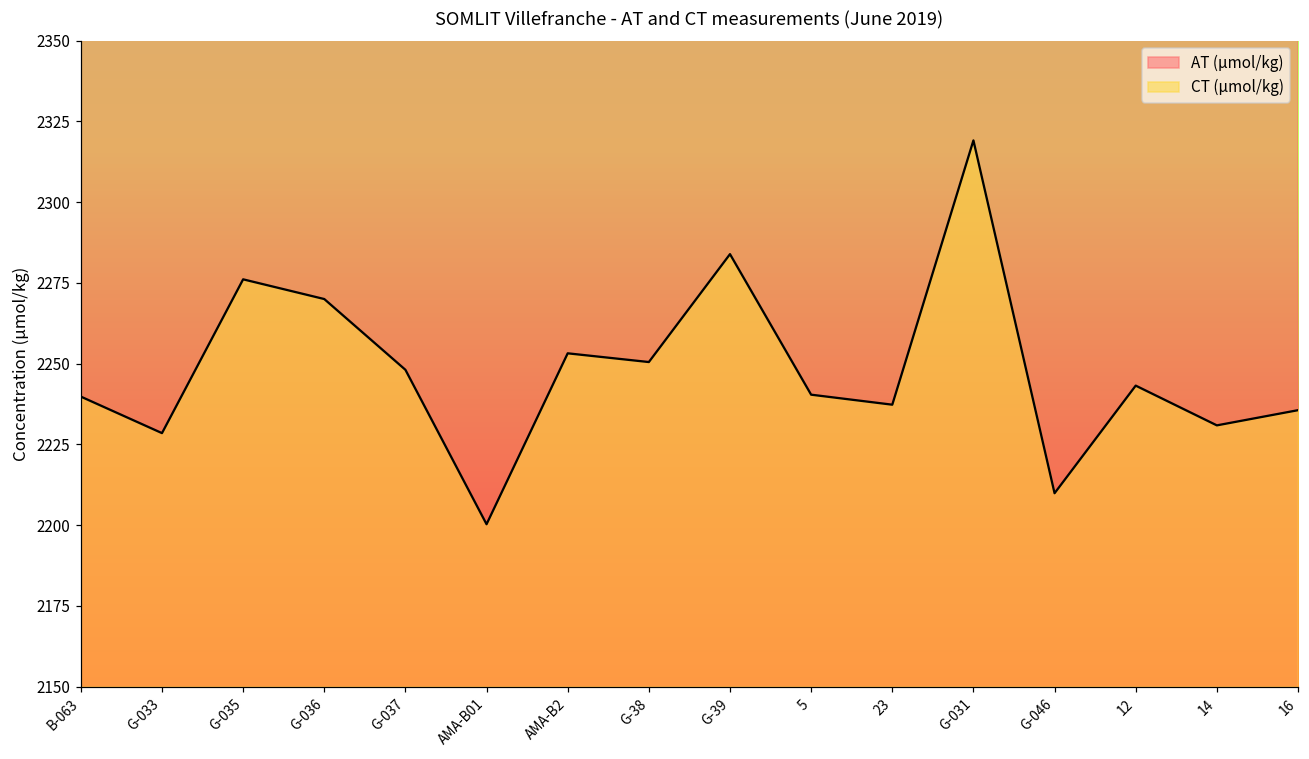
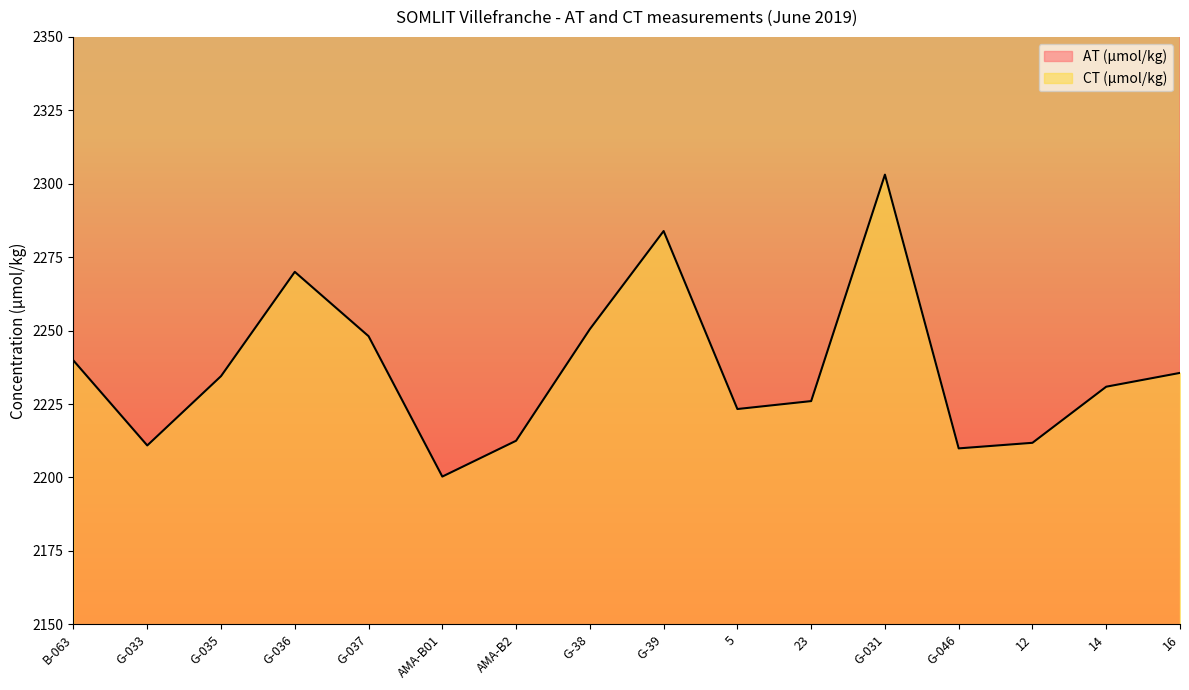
CT (µmol/kg), G-033: 2229 -> 2211
CT (µmol/kg), G-035: 2276 -> 2235
CT (µmol/kg), AMA-B2: 2253 -> 2213
CT (µmol/kg), 5: 2240 -> 2223
CT (µmol/kg), 23: 2237 -> 2226
CT (µmol/kg), G-031: 2319 -> 2303
CT (µmol/kg), 12: 2243 -> 2212
